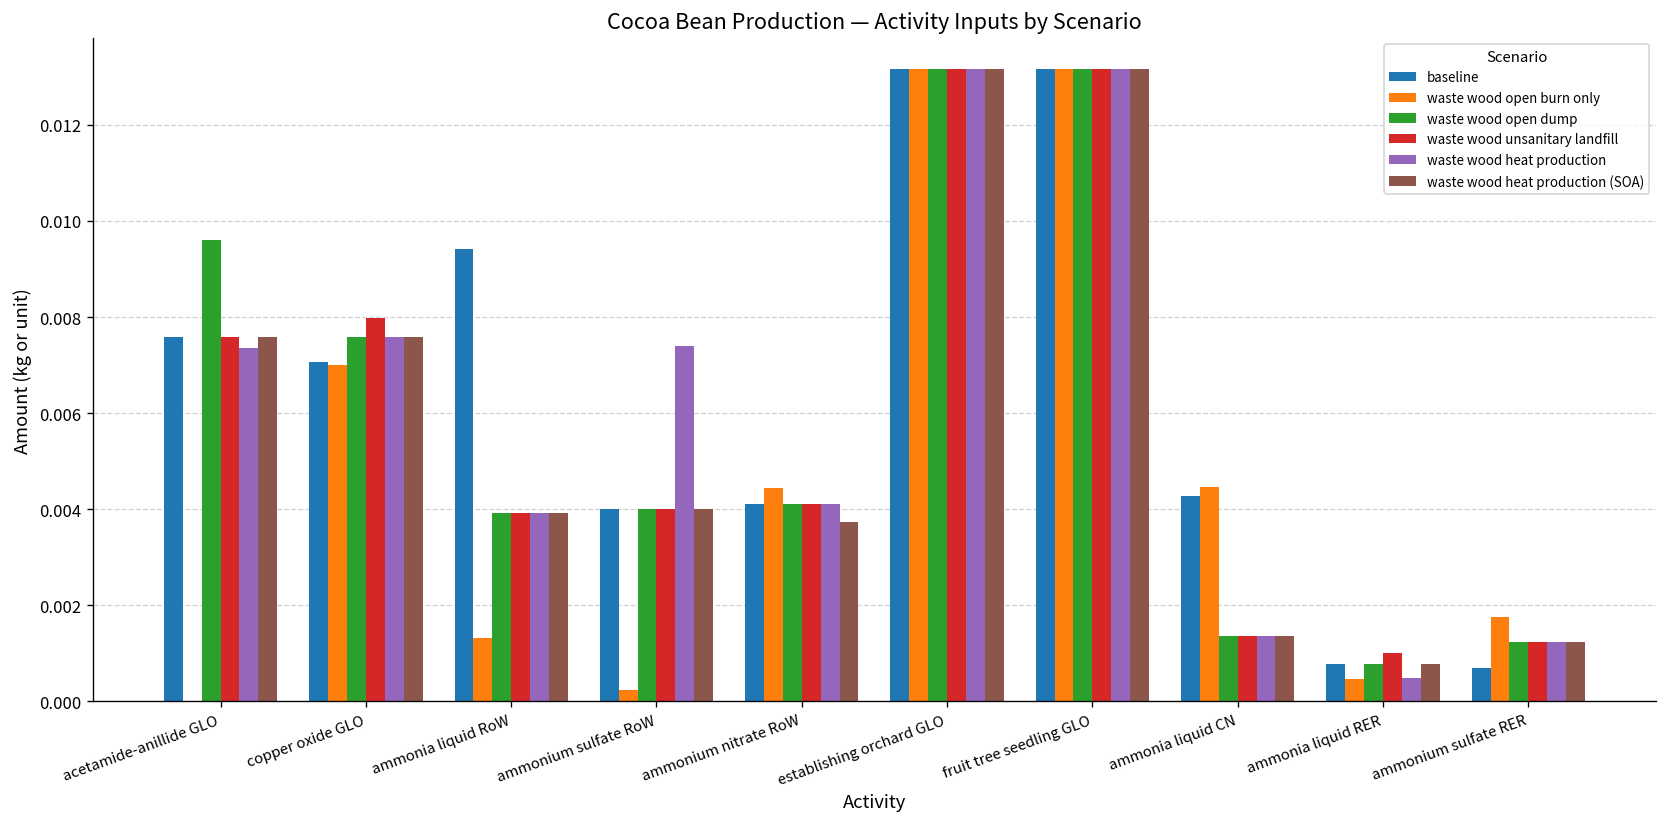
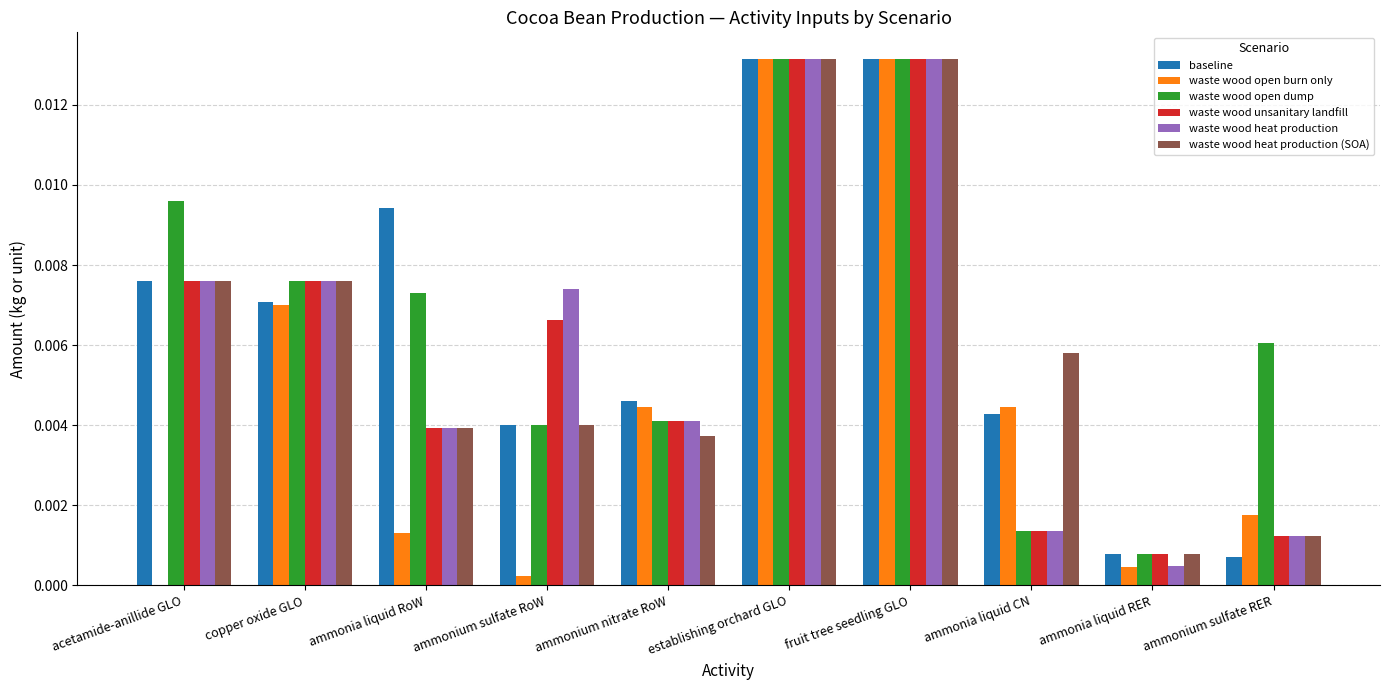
waste wood heat production, acetamide-anillide GLO: 0.0074 -> 0.0076
waste wood unsanitary landfill, copper oxide GLO: 0.0080 -> 0.0076
waste wood open dump, ammonia liquid RoW: 0.0039 -> 0.0073
waste wood unsanitary landfill, ammonium sulfate RoW: 0.0040 -> 0.0066
baseline, ammonium nitrate RoW: 0.0041 -> 0.0046
waste wood heat production (SOA), ammonia liquid CN: 0.0014 -> 0.0058
waste wood unsanitary landfill, ammonia liquid RER: 0.0010 -> 0.0008
waste wood open dump, ammonium sulfate RER: 0.0012 -> 0.0060
